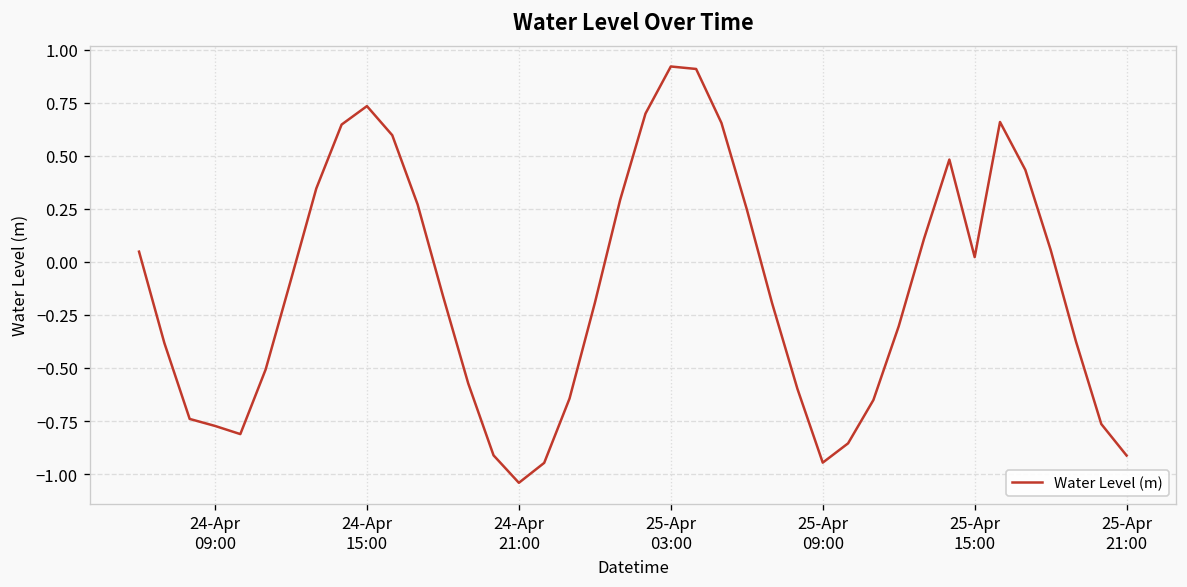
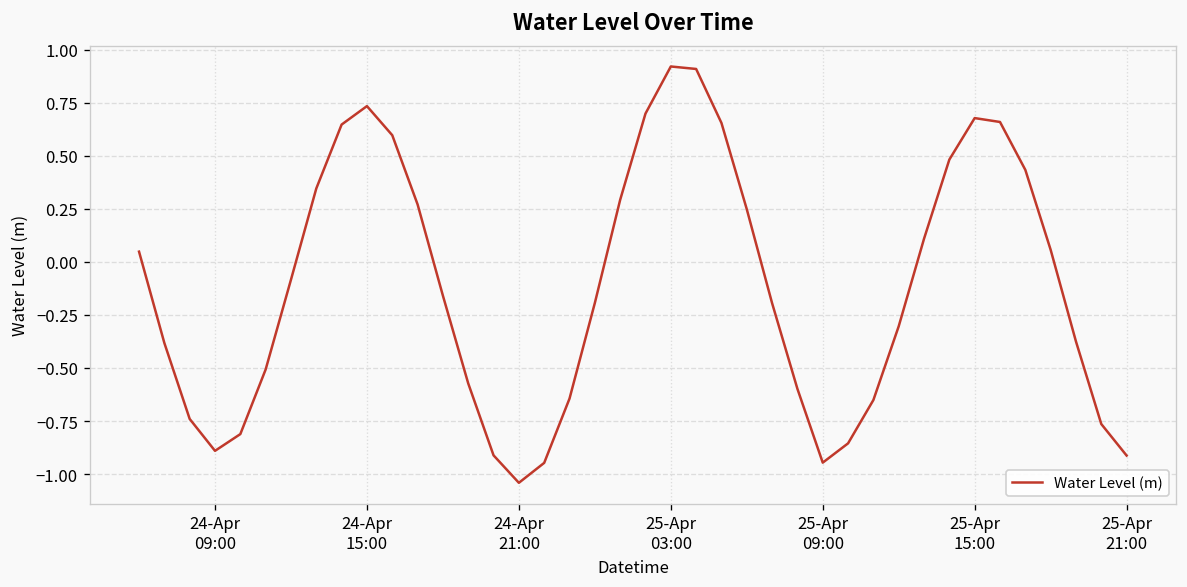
24-Apr 09:00: -0.77 -> -0.89
25-Apr 15:00: 0.02 -> 0.68
